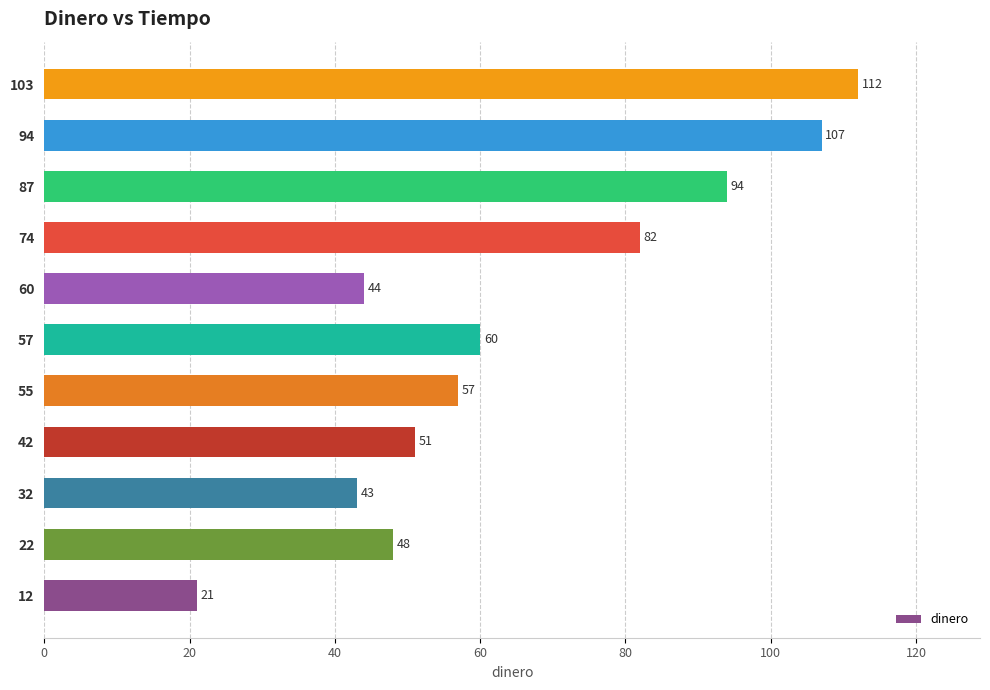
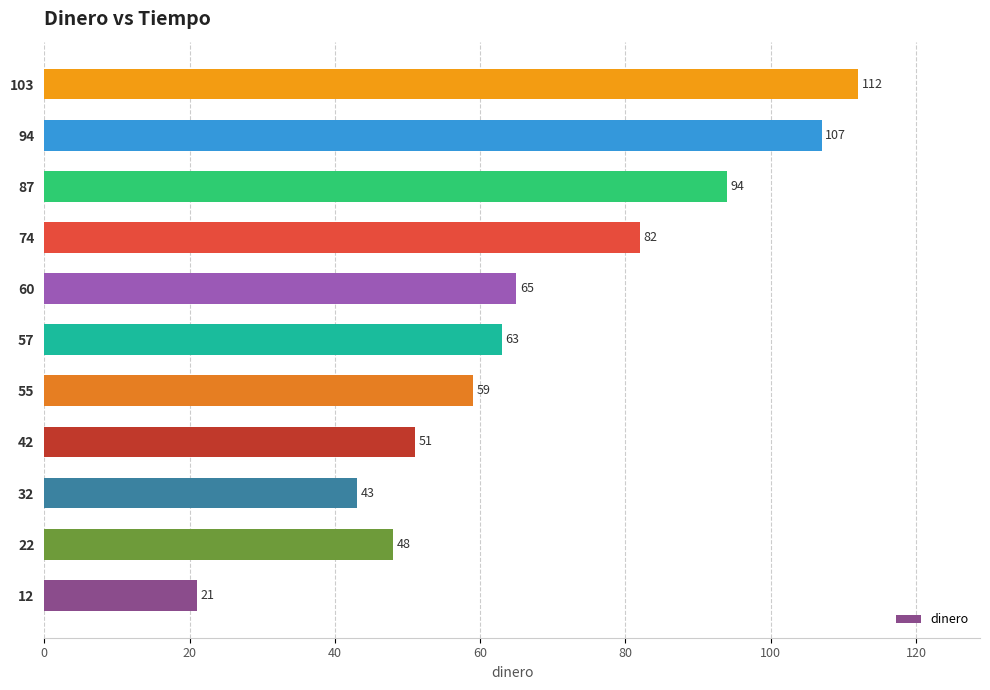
60: 44 -> 65
57: 60 -> 63
55: 57 -> 59
